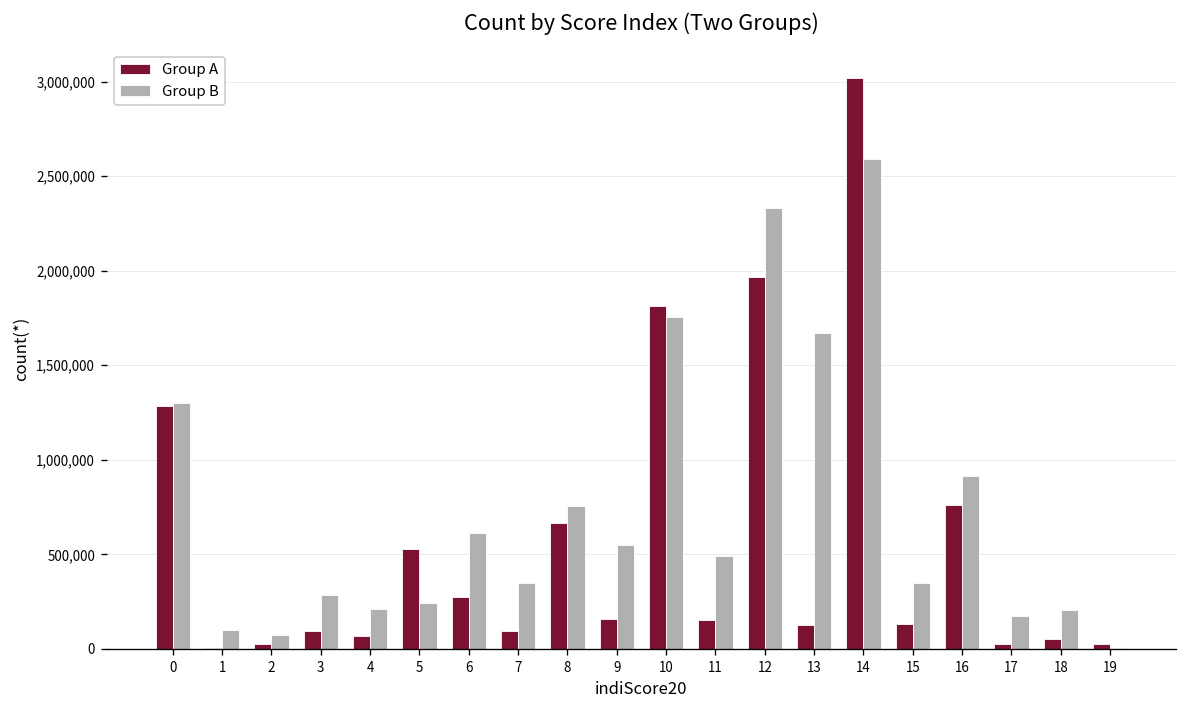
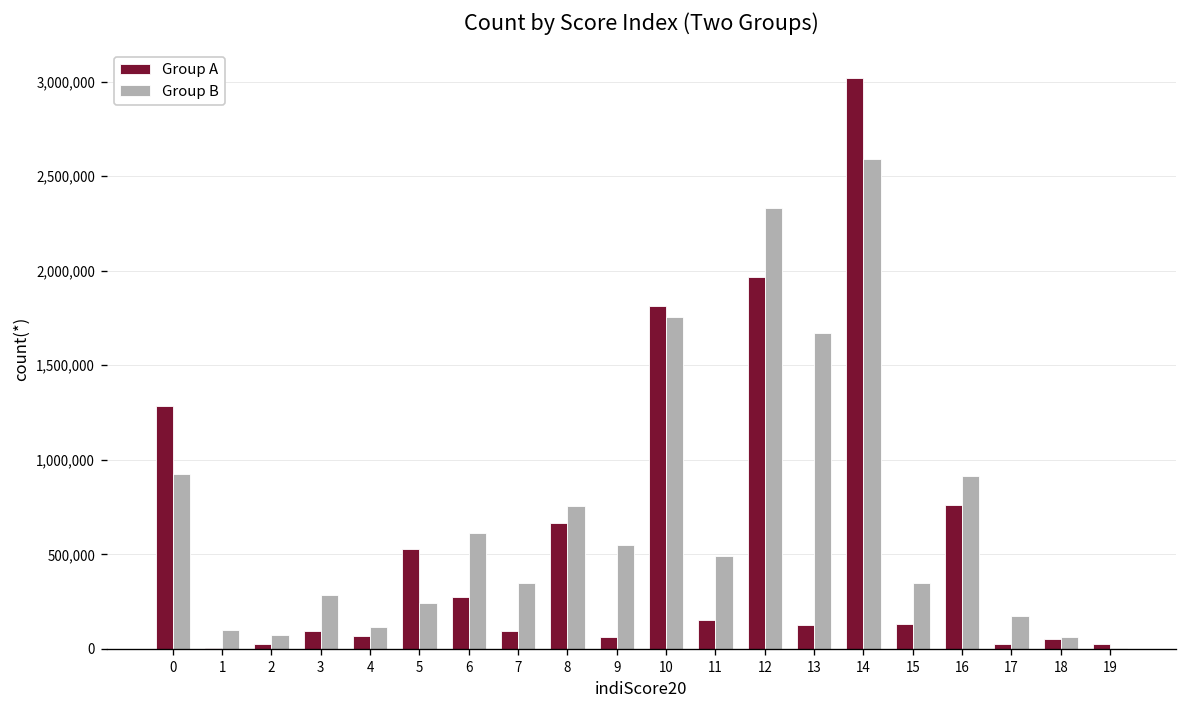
Group B, 0: 1,300,000 -> 930,000
Group B, 4: 210,000 -> 120,000
Group A, 9: 160,000 -> 60,000
Group B, 18: 210,000 -> 60,000
